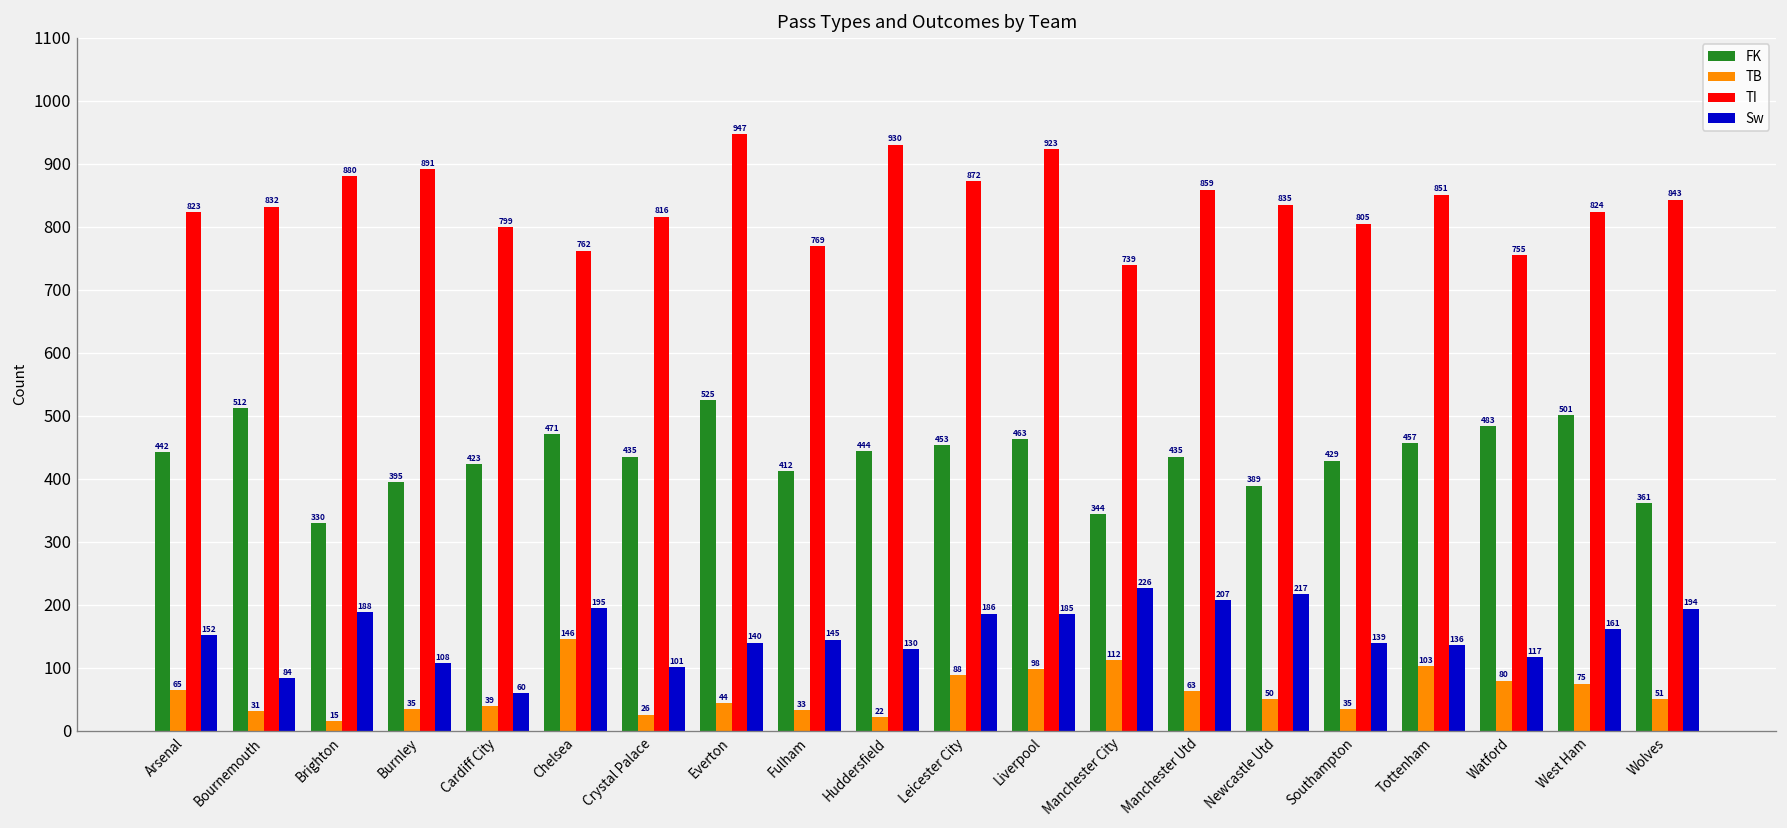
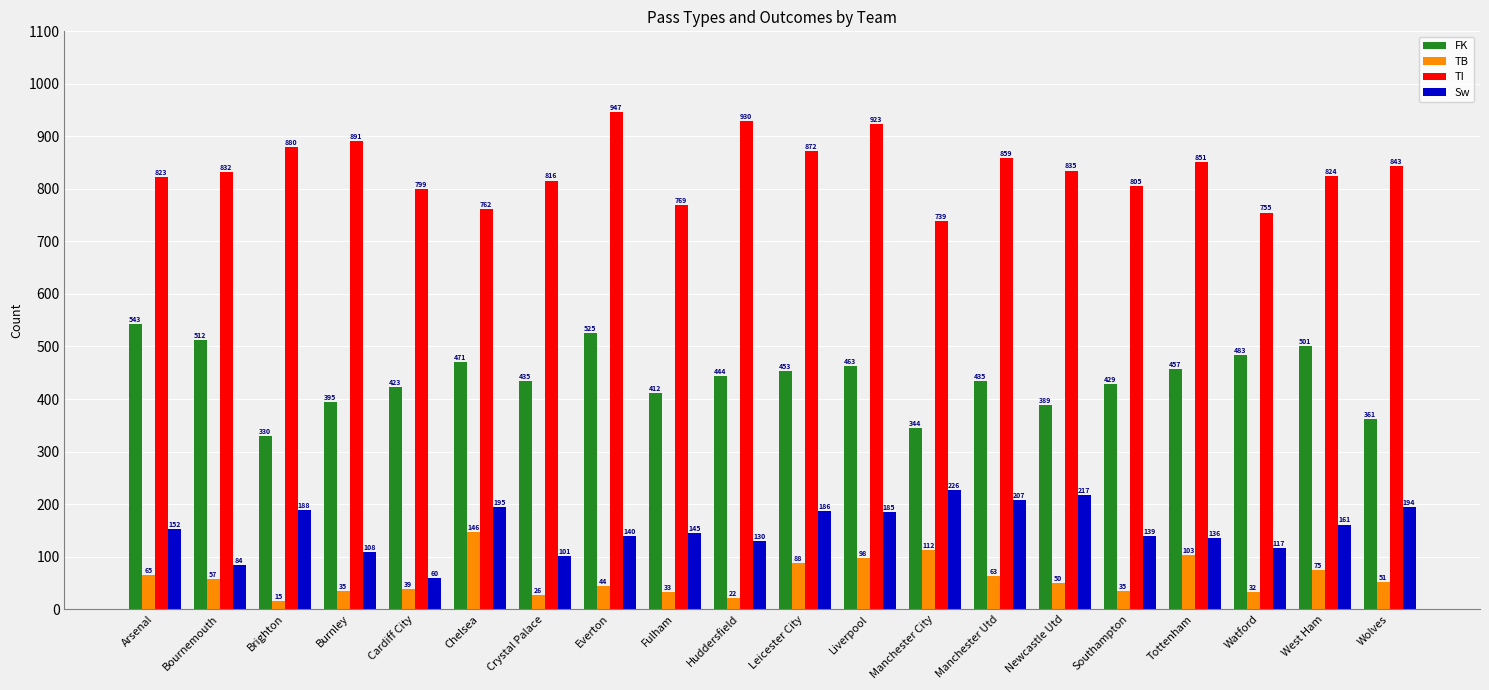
FK, Arsenal: 442 -> 543
TB, Bournemouth: 31 -> 57
TB, Watford: 80 -> 32
